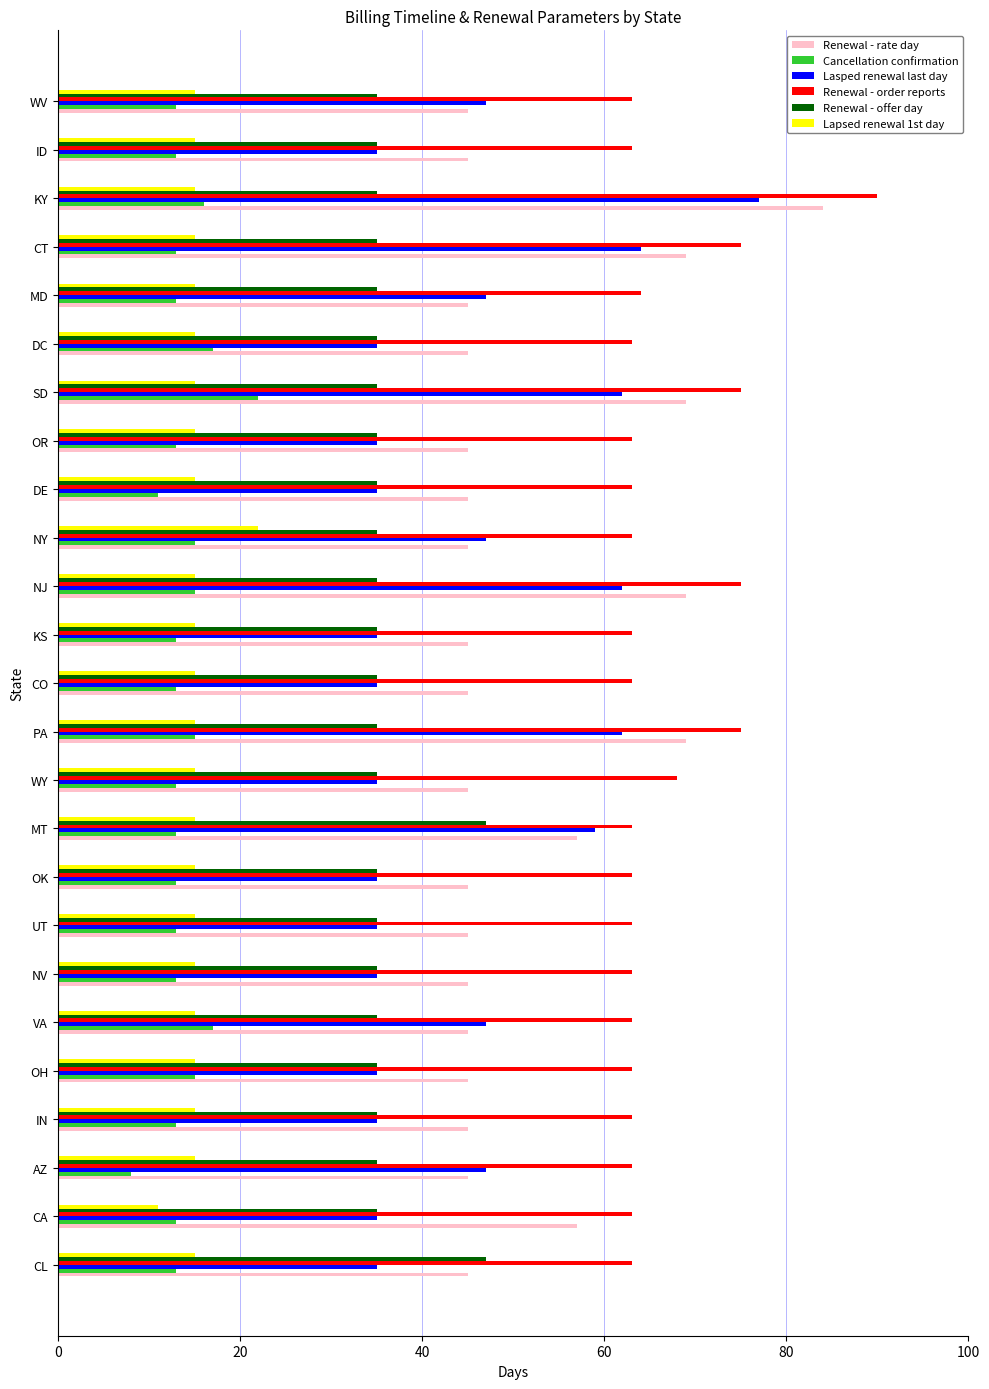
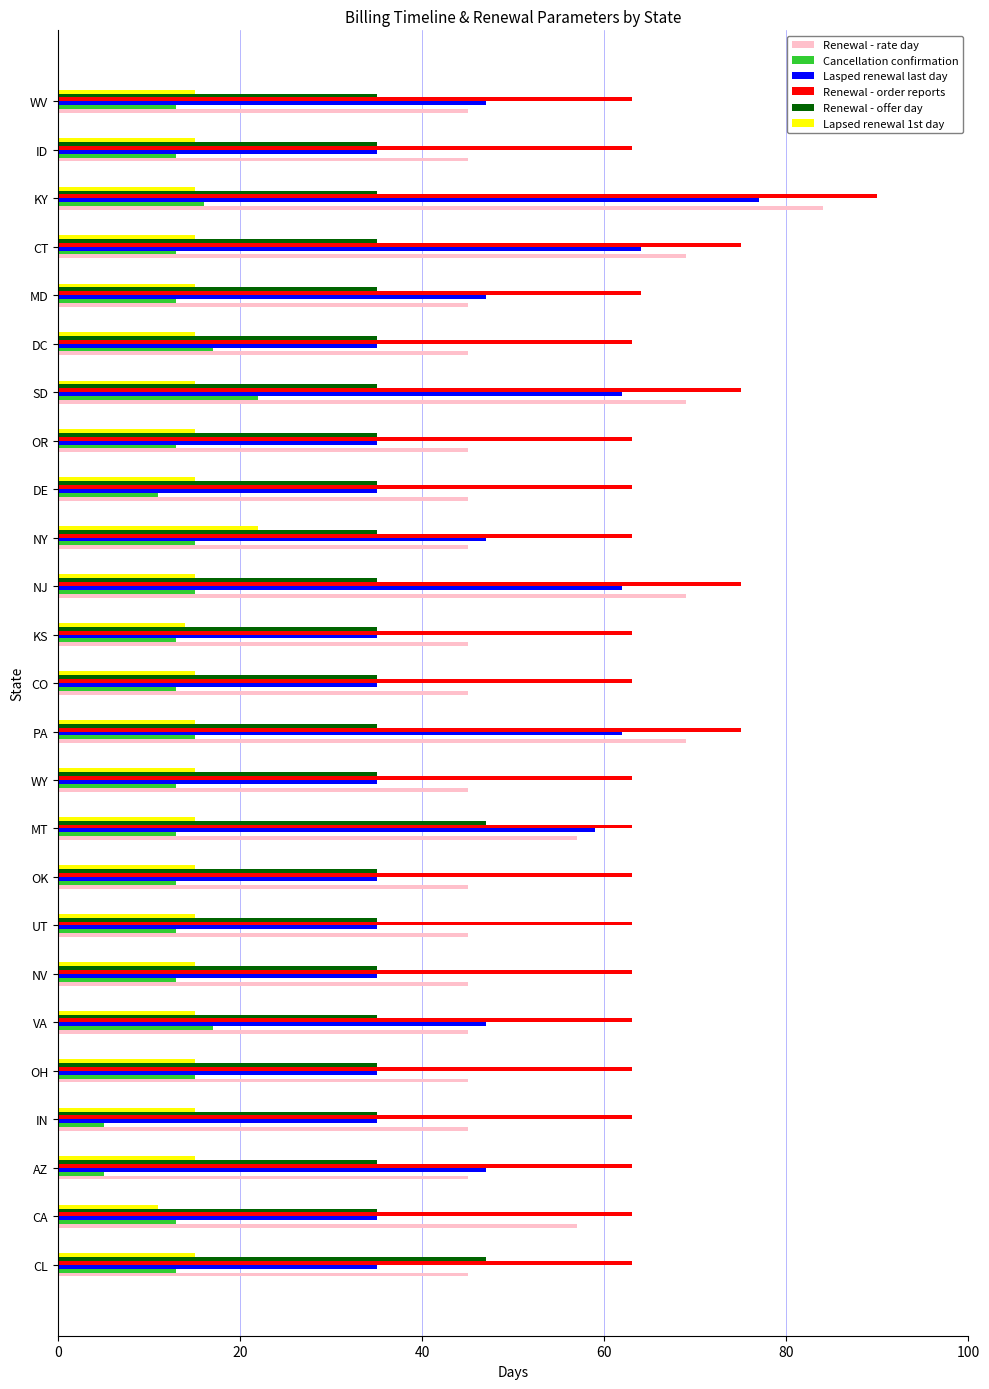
Lapsed renewal 1st day, KS: 15 -> 14
Renewal - order reports, WY: 68 -> 63
Cancellation confirmation, IN: 13 -> 5
Cancellation confirmation, AZ: 8 -> 5
